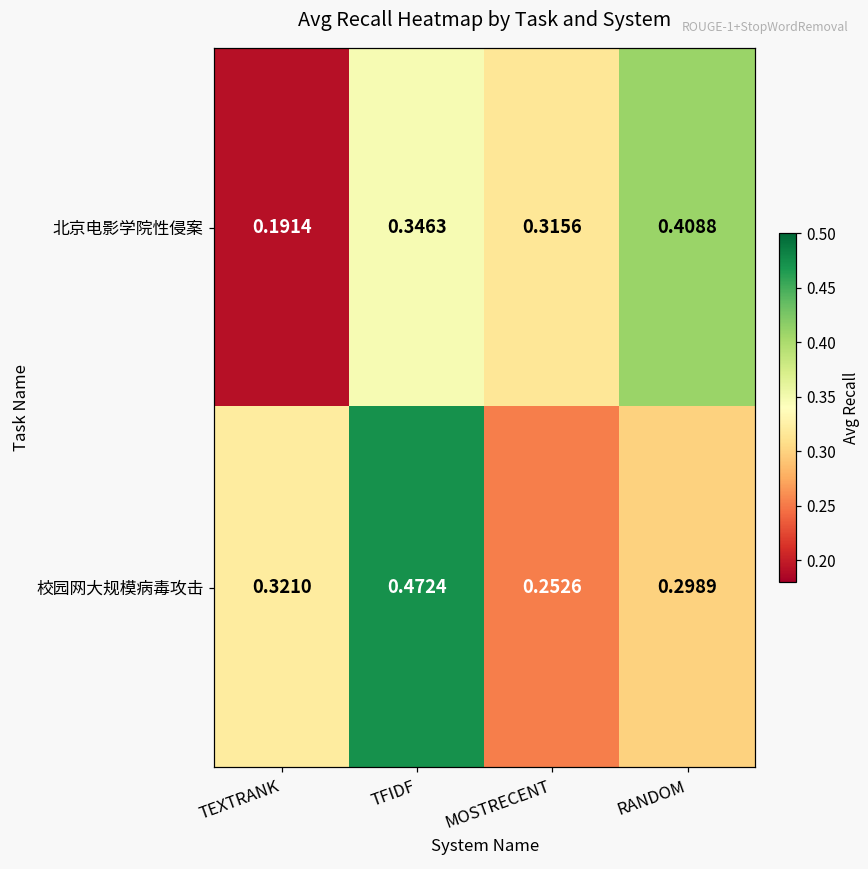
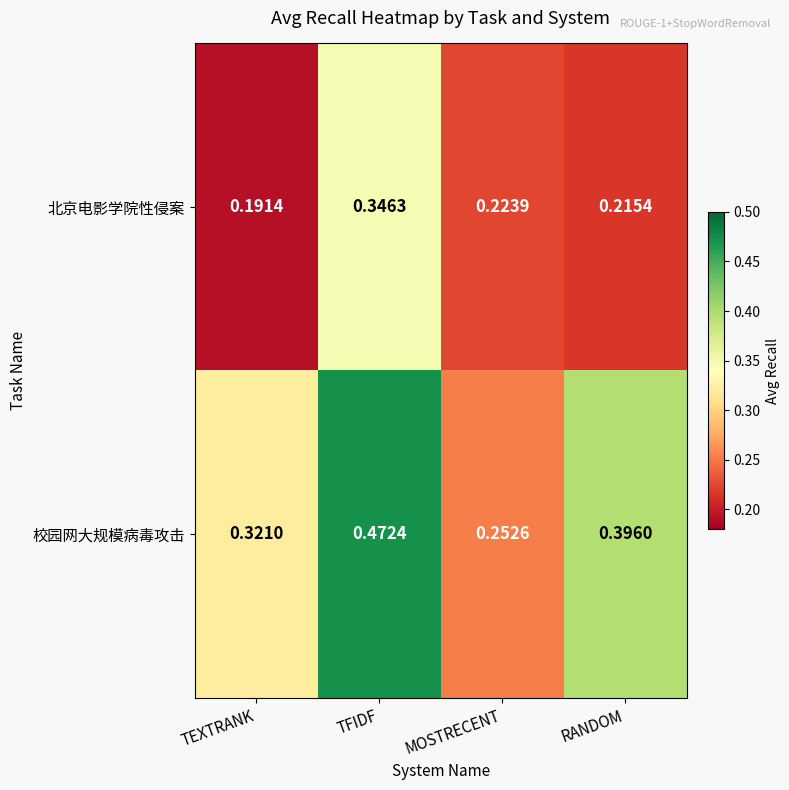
北京电影学院性侵案, MOSTRECENT: 0.3156 -> 0.2239
北京电影学院性侵案, RANDOM: 0.4088 -> 0.2154
校园网大规模病毒攻击, RANDOM: 0.2989 -> 0.3960
